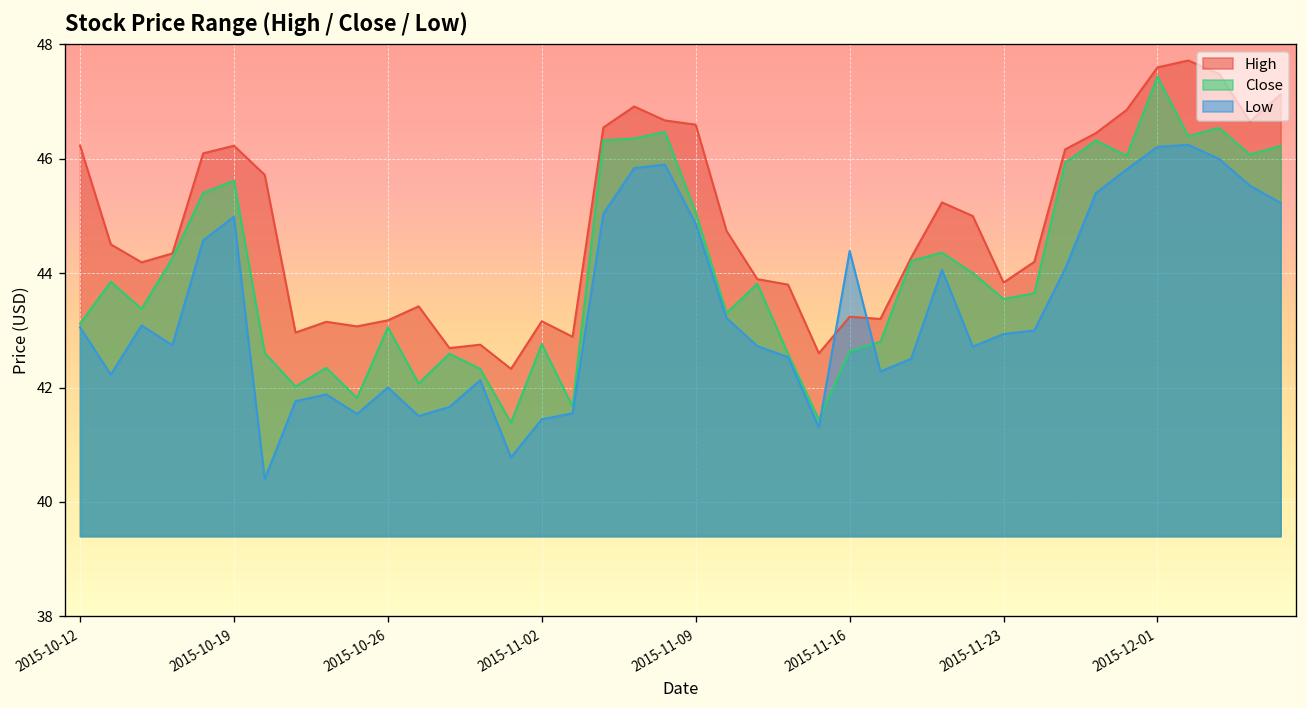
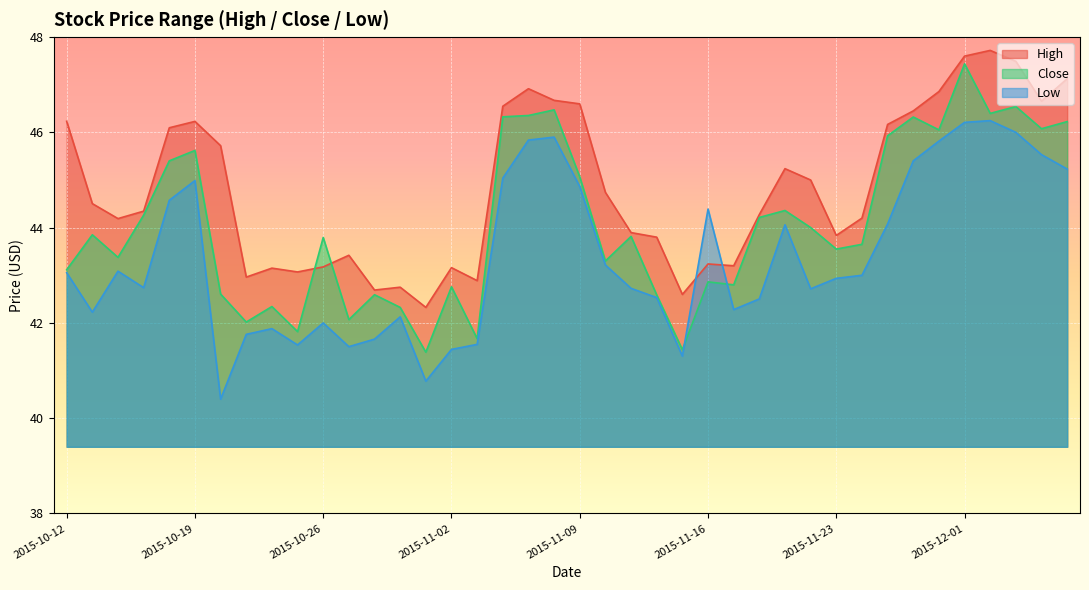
Close, 2015-10-26: 43.1 -> 43.8
Close, 2015-11-16: 42.6 -> 42.9
